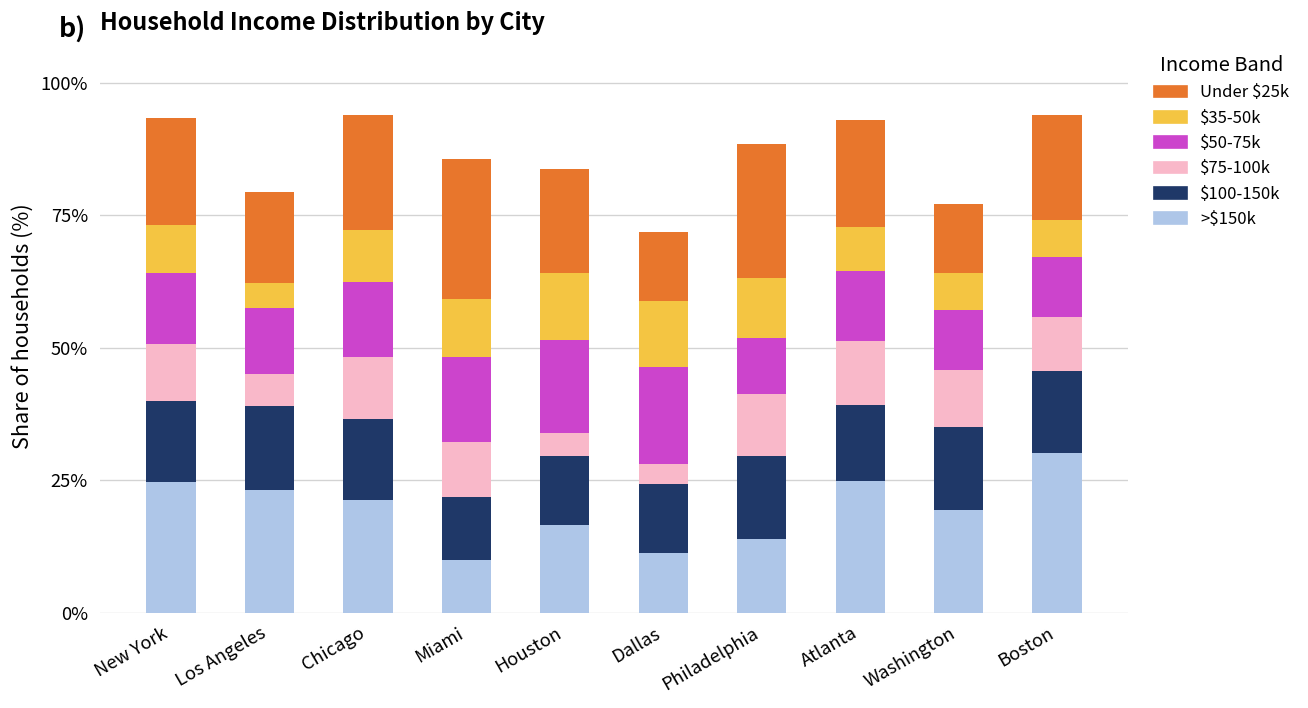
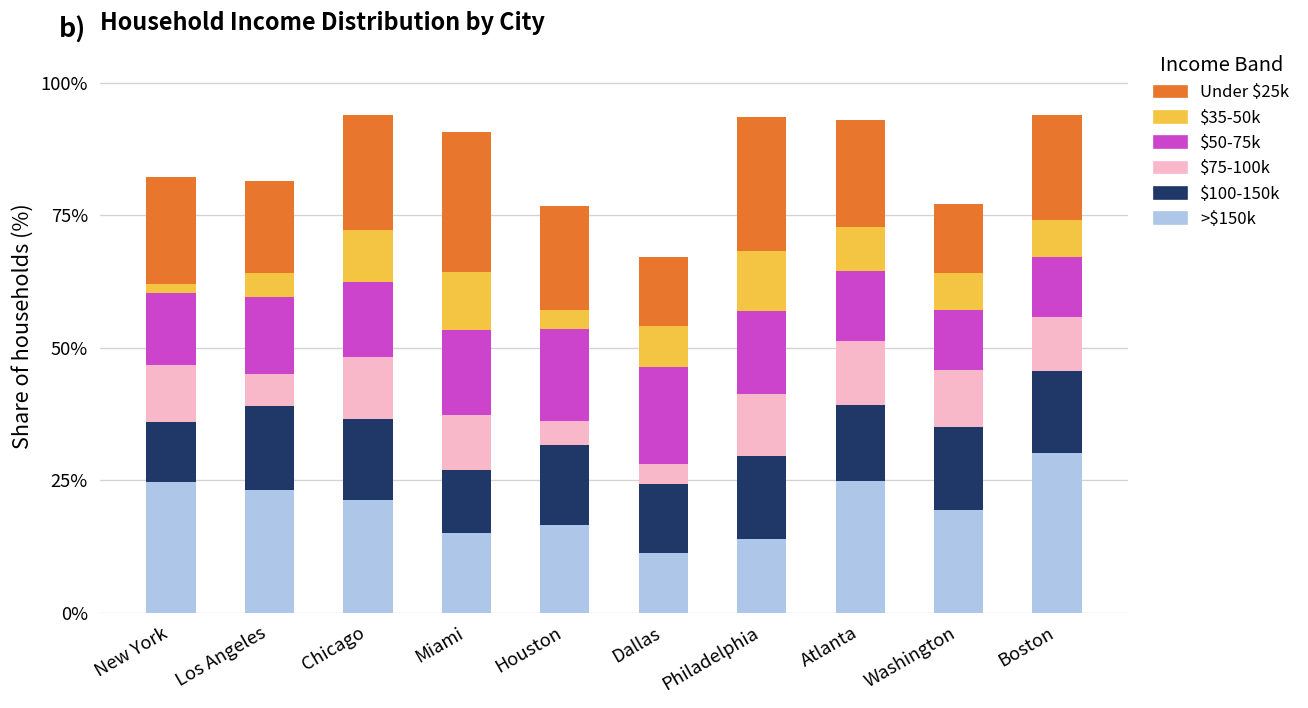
$100-150k, New York: 15% -> 11%
$35-50k, New York: 9% -> 2%
$50-75k, Los Angeles: 13% -> 15%
>$150k, Miami: 10% -> 15%
$100-150k, Houston: 13% -> 15%
$35-50k, Houston: 13% -> 4%
$35-50k, Dallas: 13% -> 8%
$50-75k, Philadelphia: 11% -> 16%
